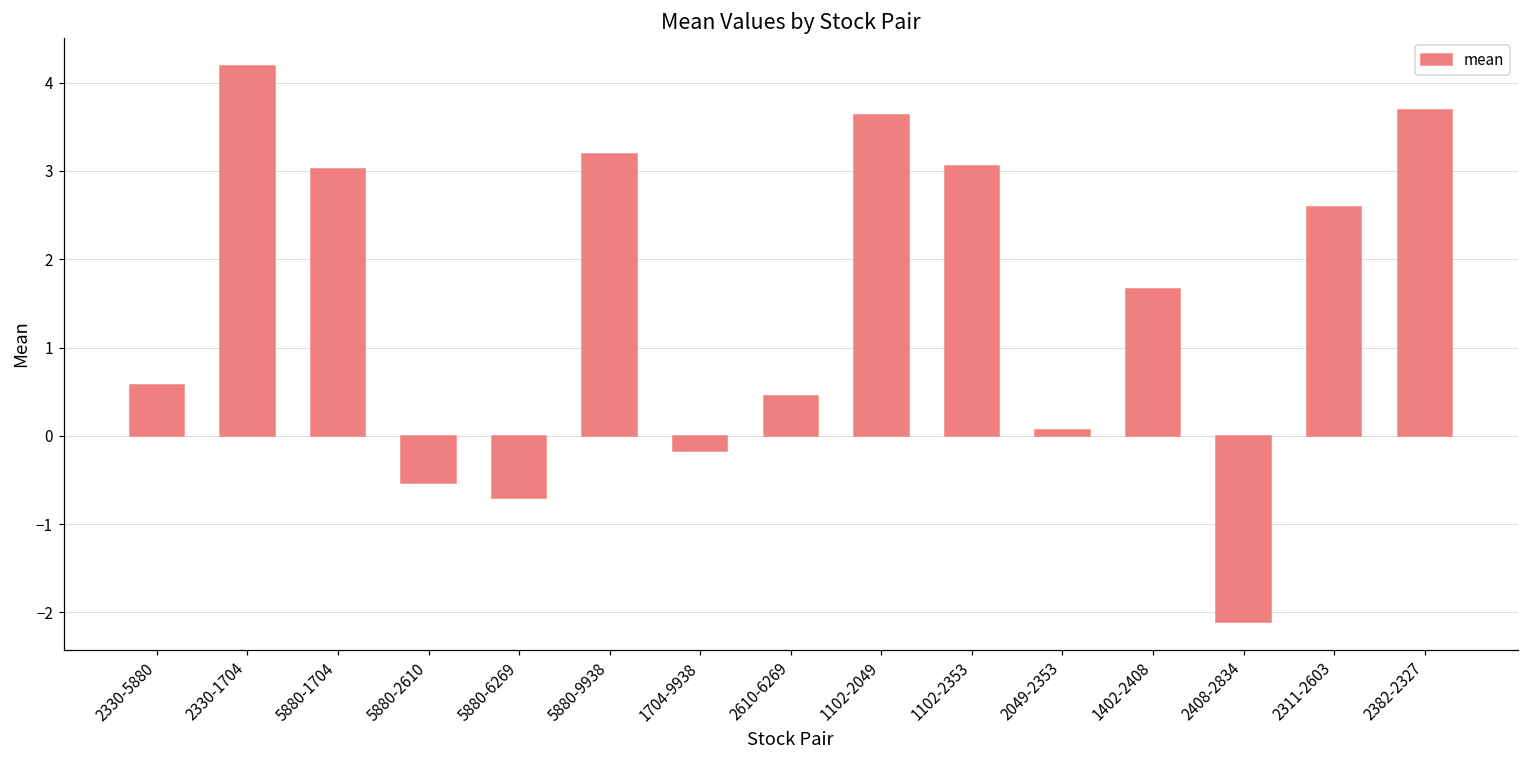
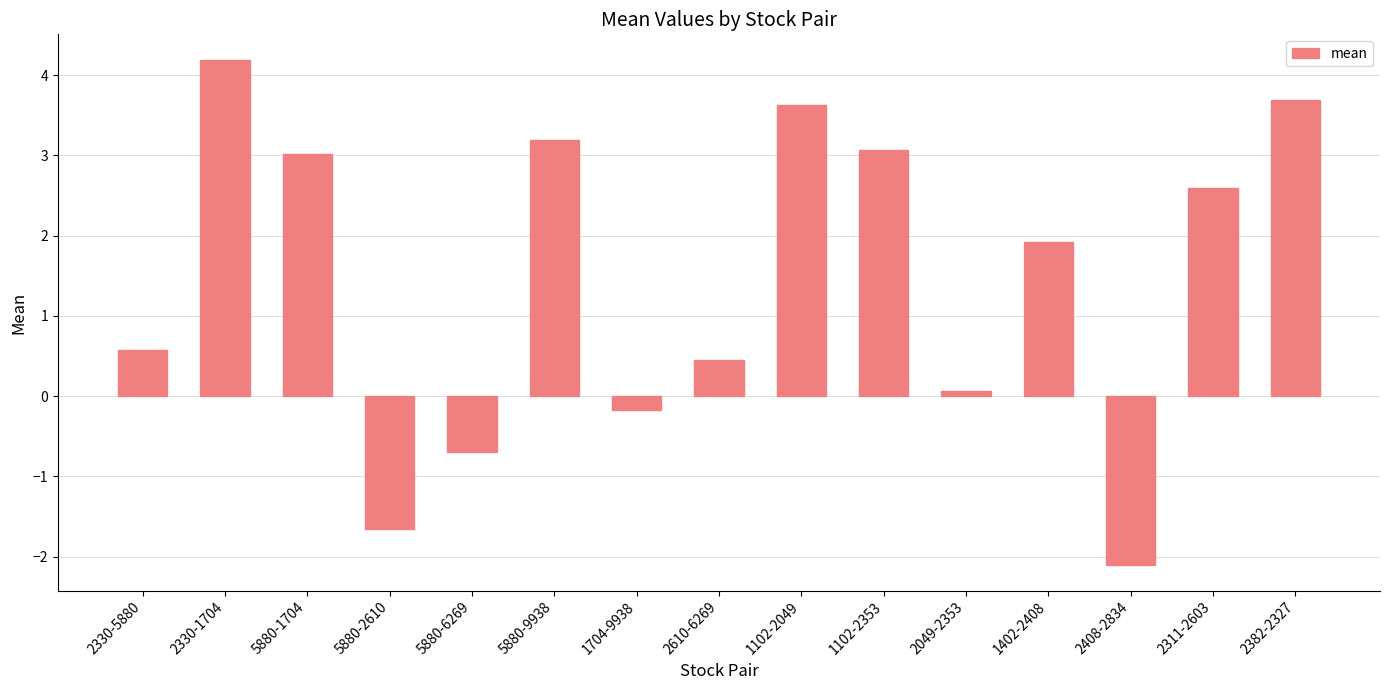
5880-2610: -0.5 -> -1.7
1402-2408: 1.7 -> 1.9
